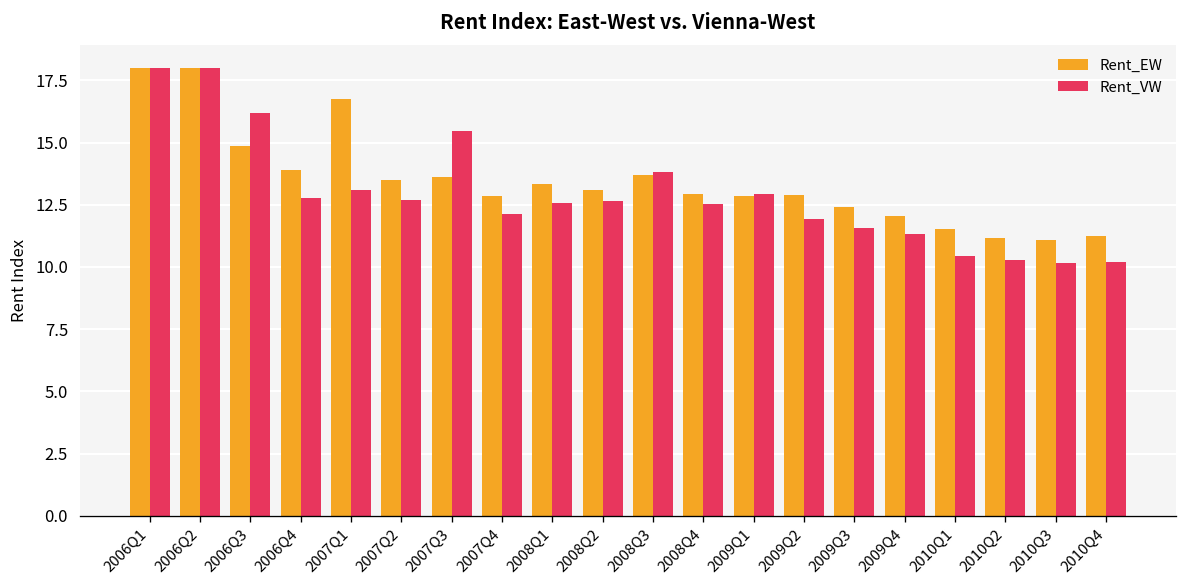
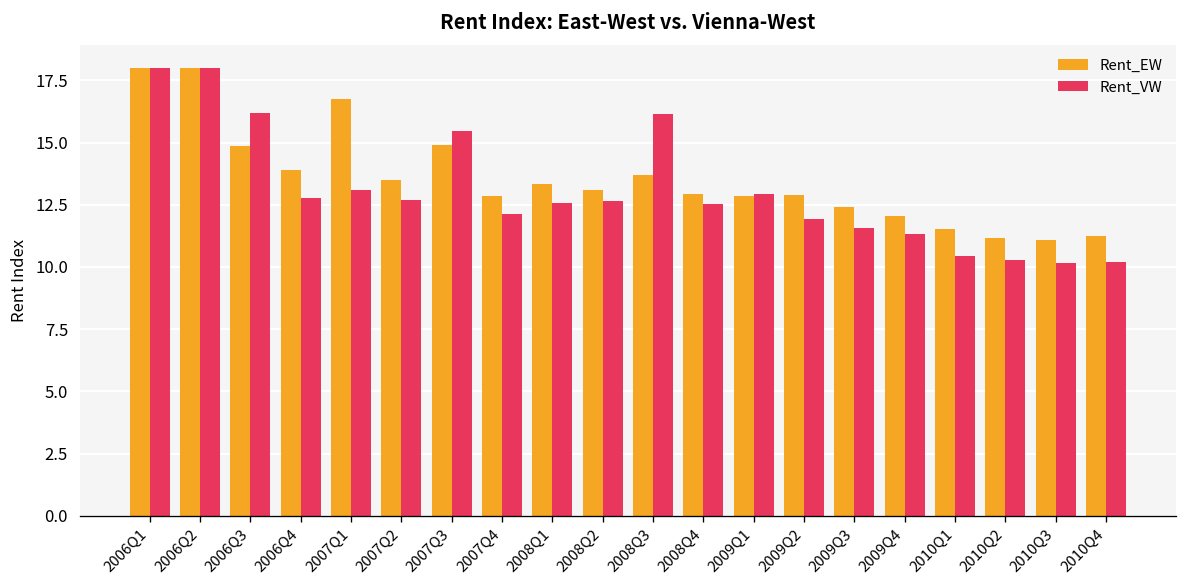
Rent_EW, 2007Q3: 13.6 -> 14.9
Rent_VW, 2008Q3: 13.8 -> 16.2
